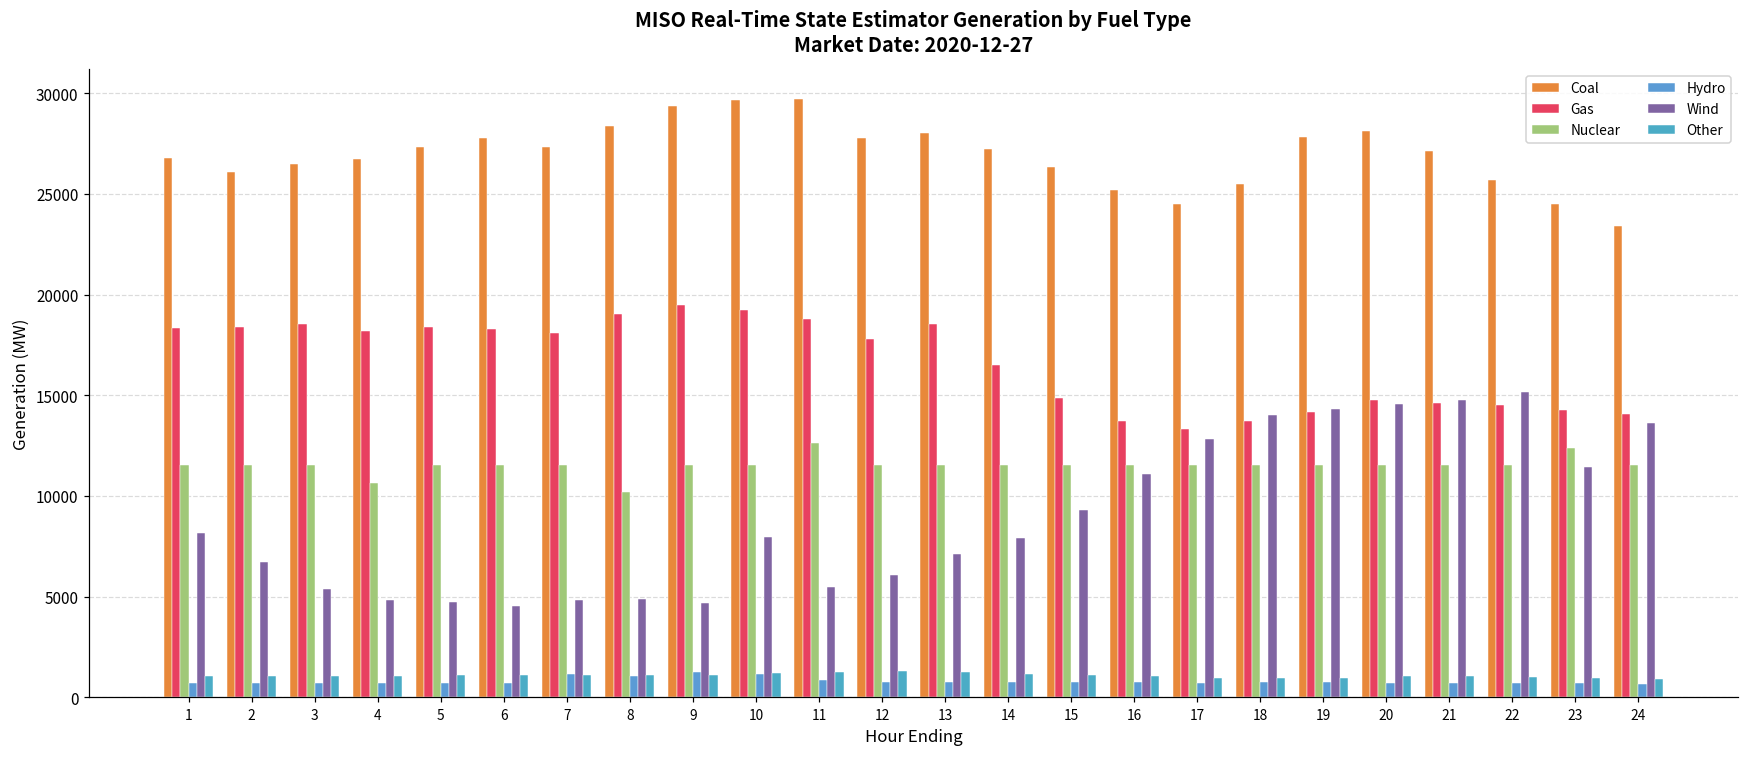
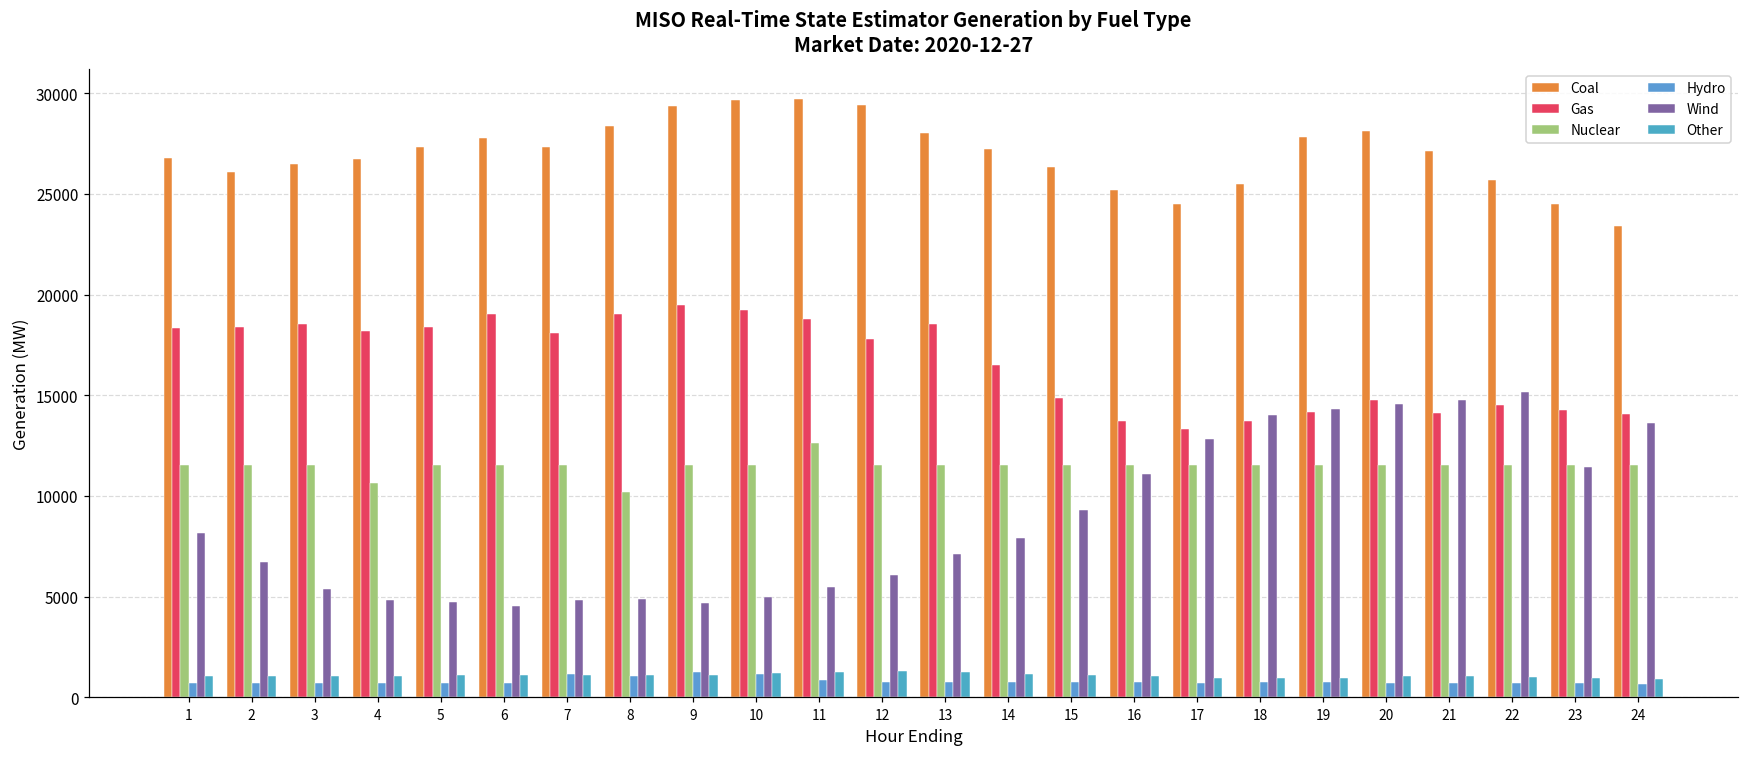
Gas, 6: 18300 -> 19000
Wind, 10: 8000 -> 5000
Coal, 12: 27800 -> 29400
Gas, 21: 14600 -> 14100
Nuclear, 23: 12400 -> 11500
